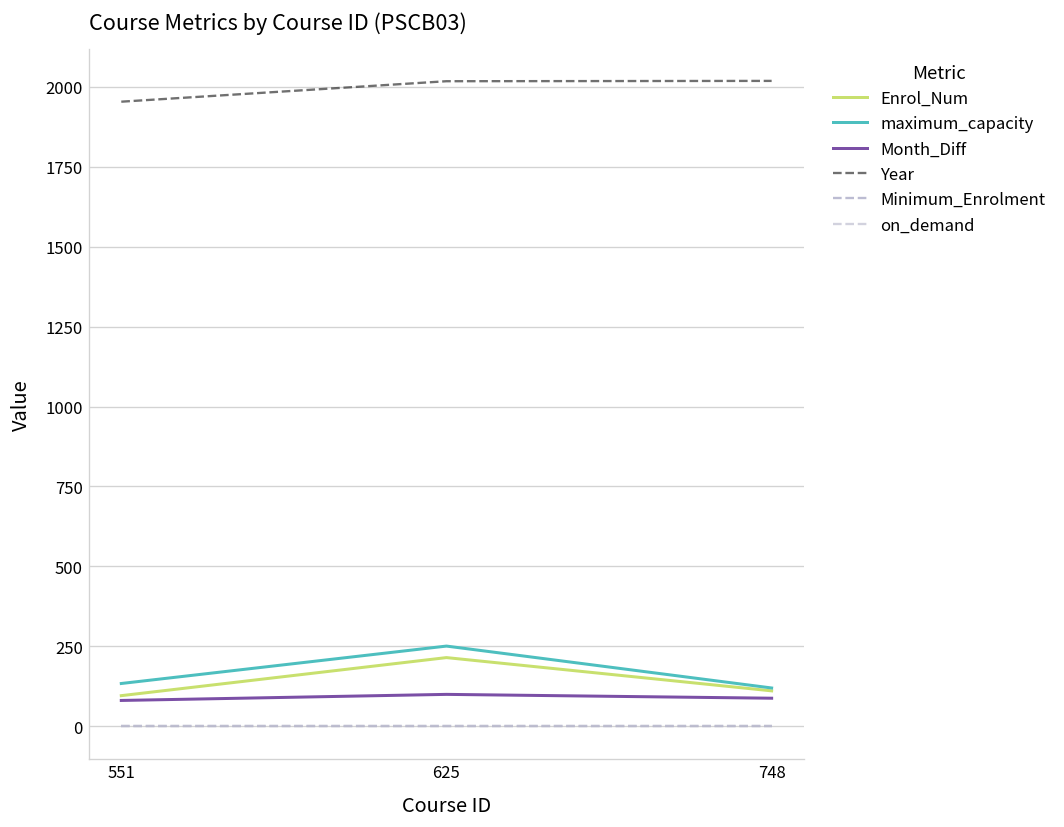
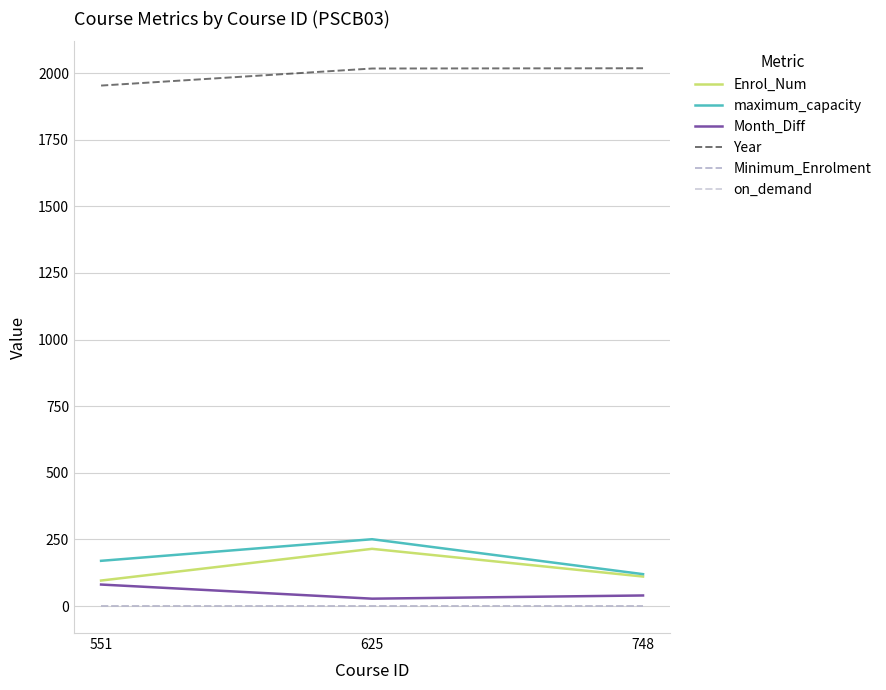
maximum_capacity, 551: 130 -> 170
Month_Diff, 625: 100 -> 30
Month_Diff, 748: 90 -> 40
